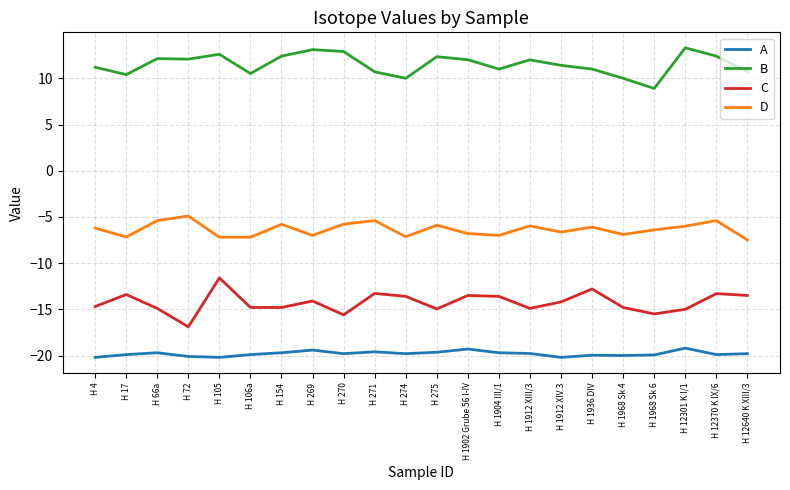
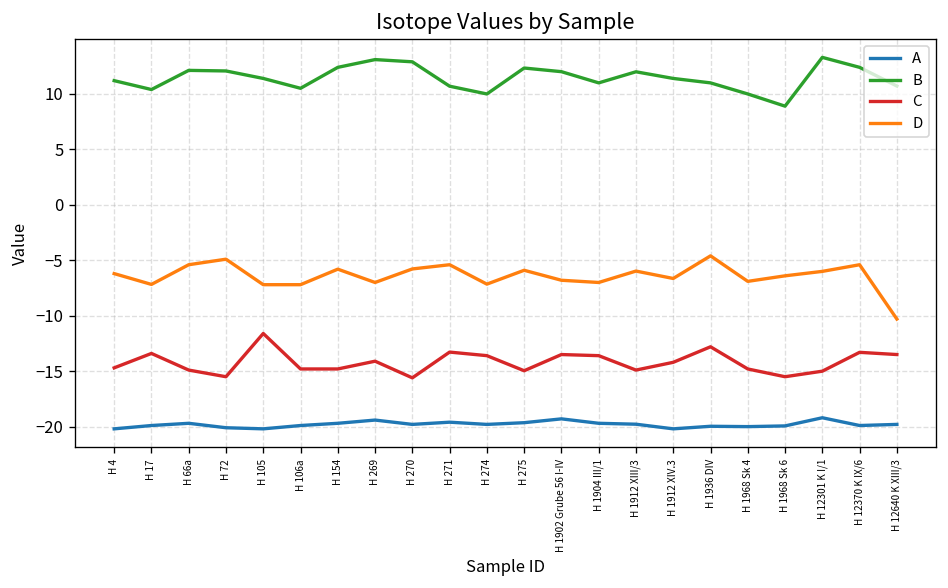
C, H 72: -17 -> -16
B, H 105: 13 -> 11
D, H 1936 DIV: -6 -> -5
D, H 12640 K XIII/3: -8 -> -10
